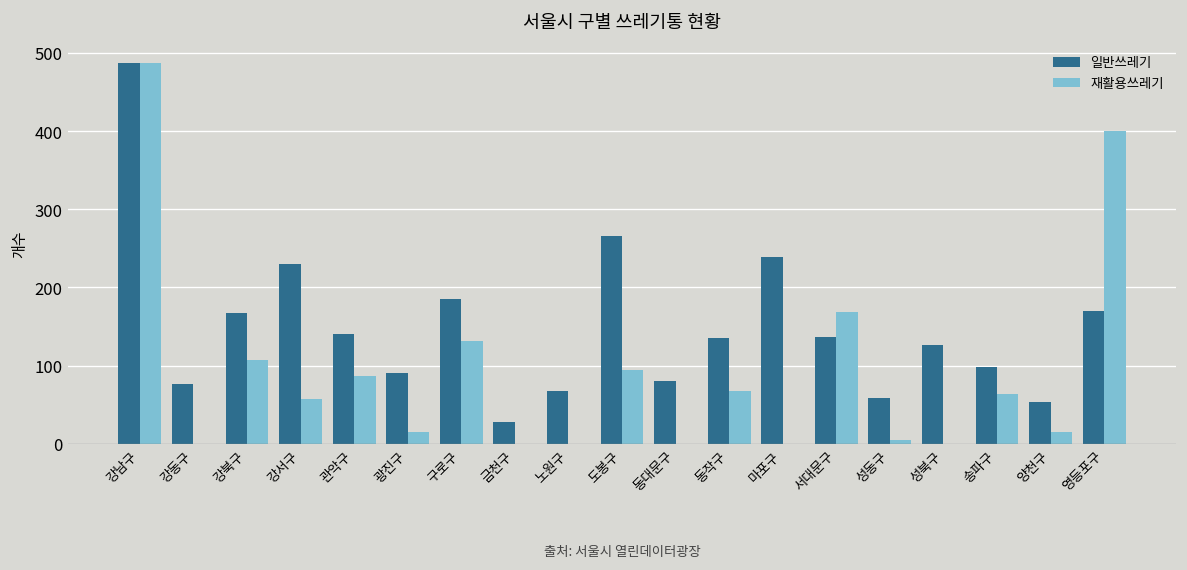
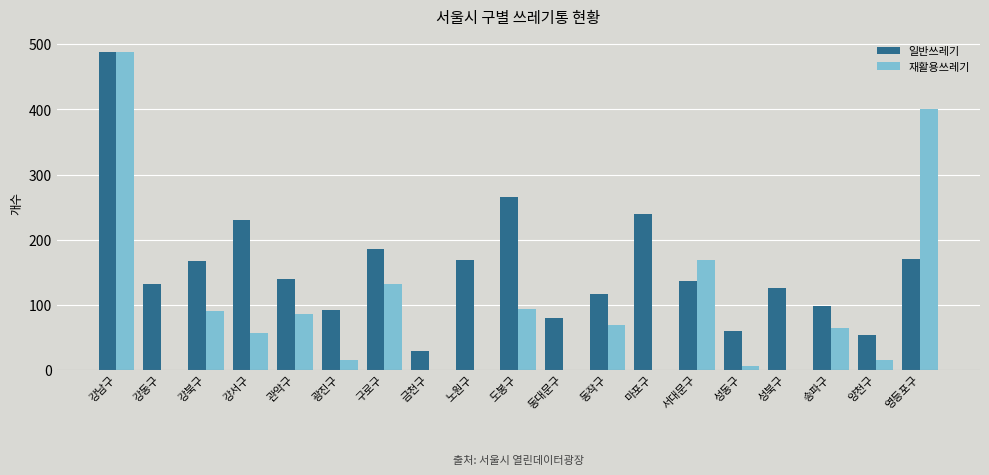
일반쓰레기, 강동구: 80 -> 130
재활용쓰레기, 강북구: 110 -> 90
일반쓰레기, 노원구: 70 -> 170
일반쓰레기, 동작구: 140 -> 120
